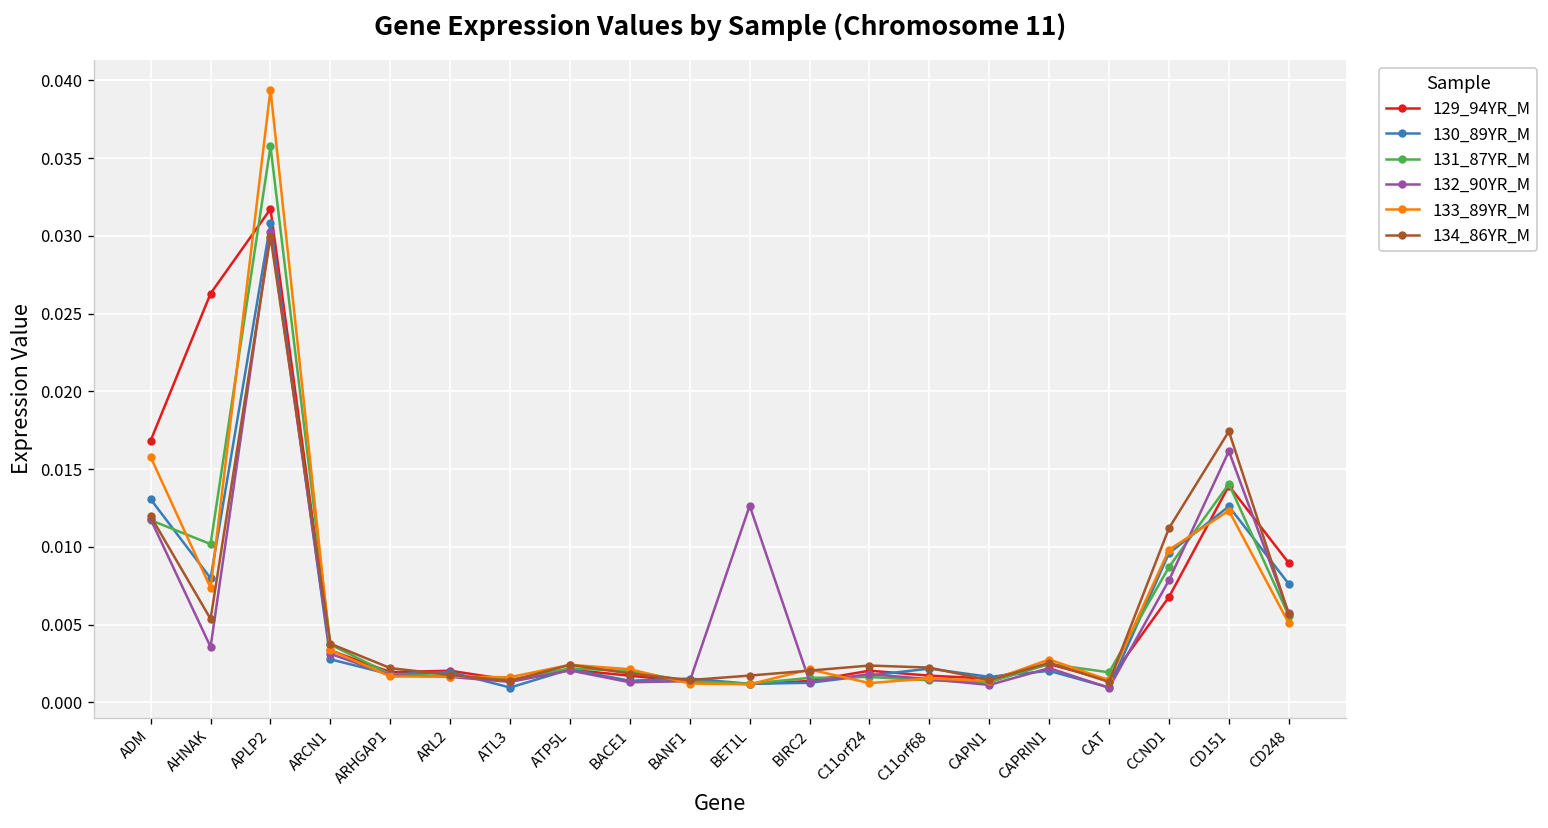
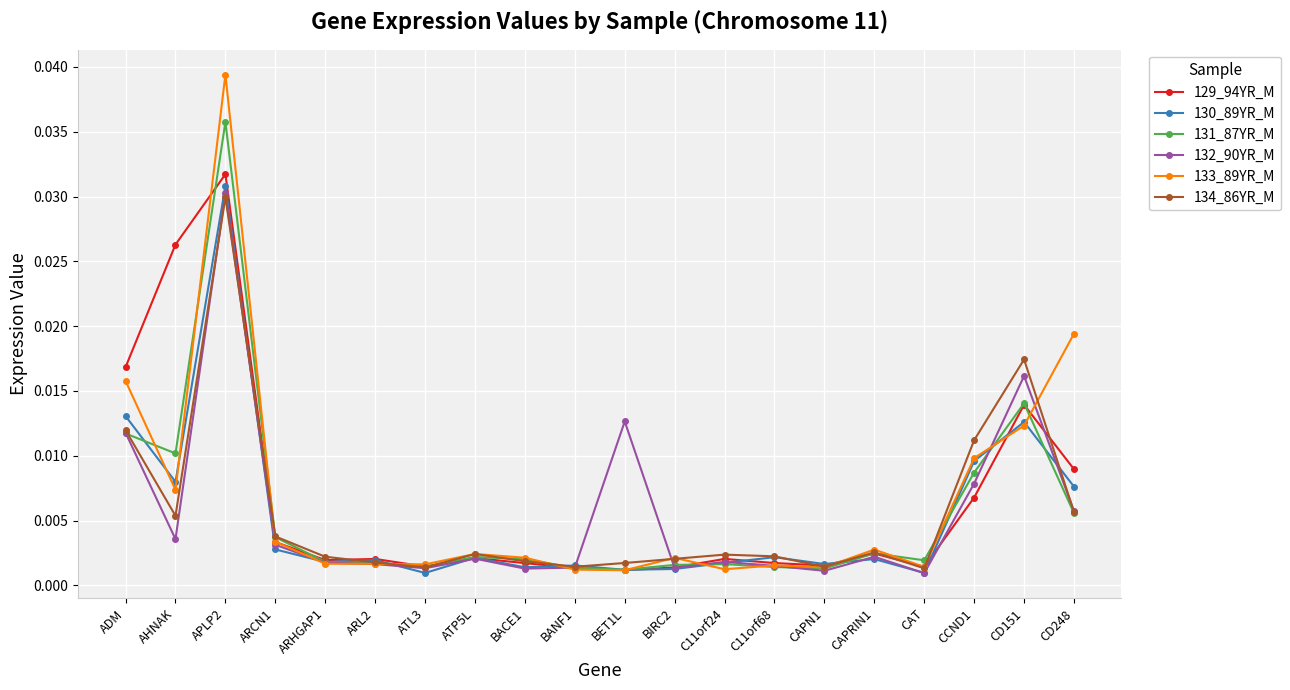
133_89YR_M, CD248: 0.0051 -> 0.0194
